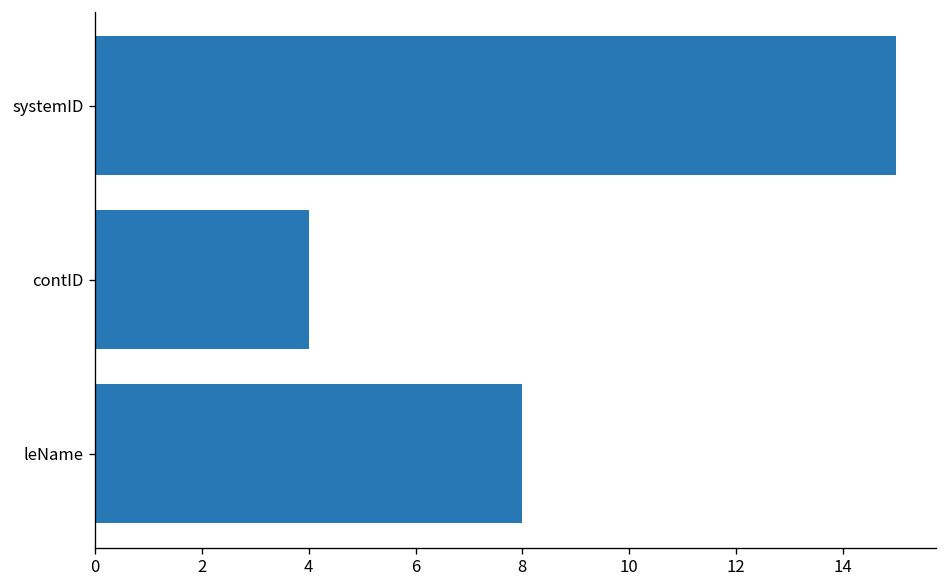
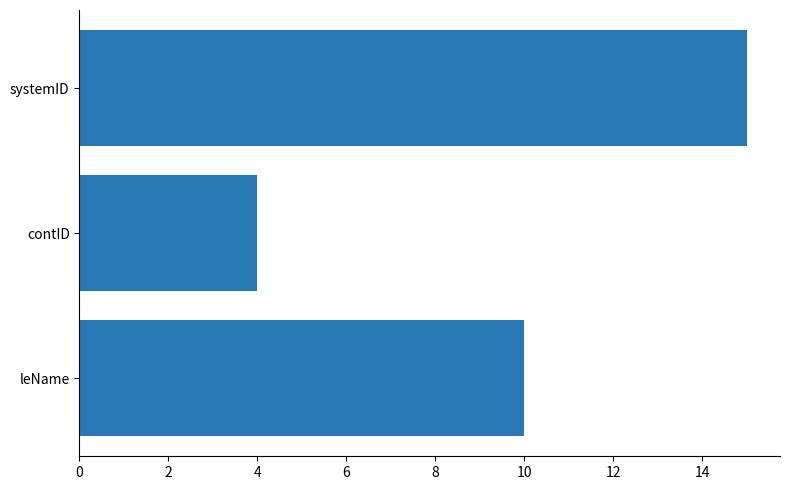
leName: 8 -> 10
